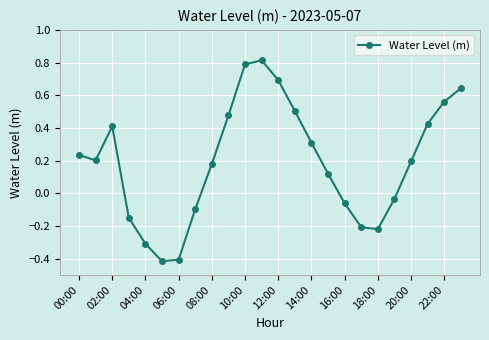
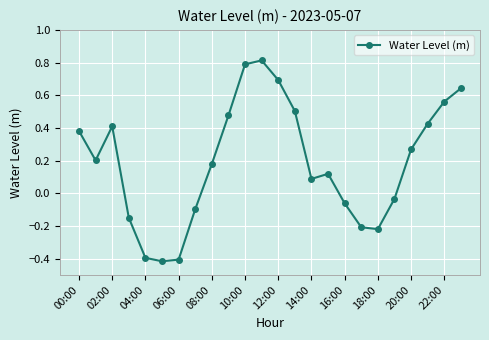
00:00: 0.23 -> 0.38
04:00: -0.31 -> -0.40
14:00: 0.31 -> 0.09
20:00: 0.20 -> 0.27
